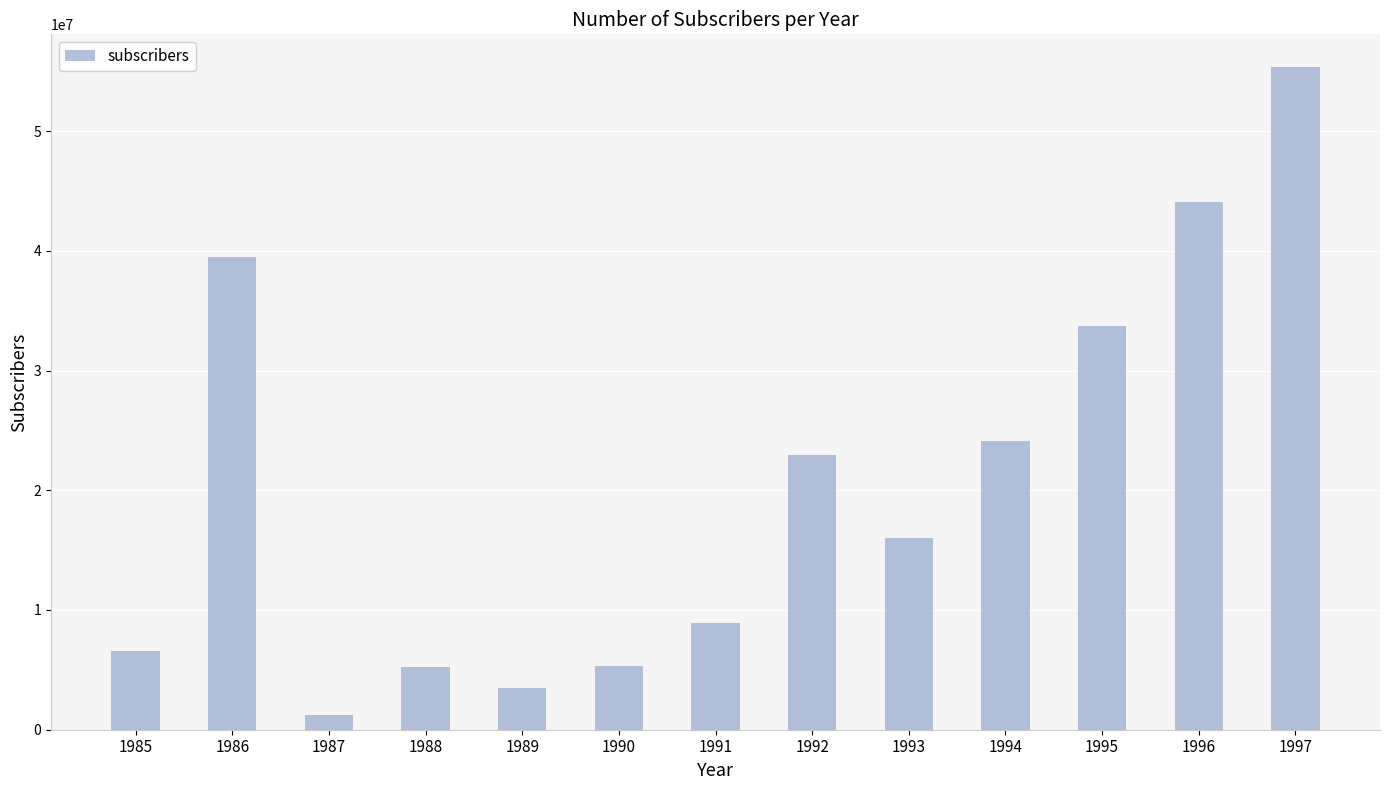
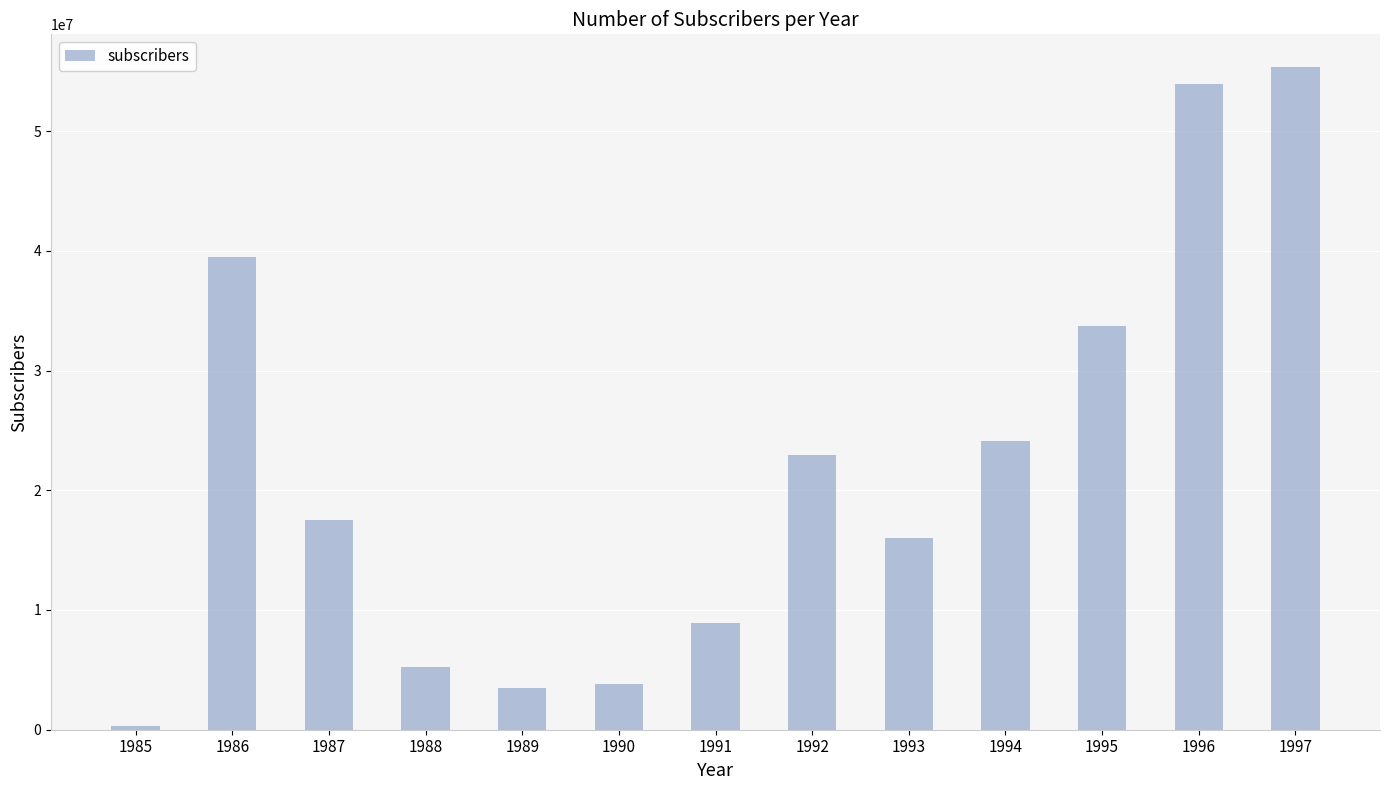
1985: 6500000 -> 300000
1987: 1200000 -> 17500000
1990: 5300000 -> 3800000
1996: 44000000 -> 53900000
